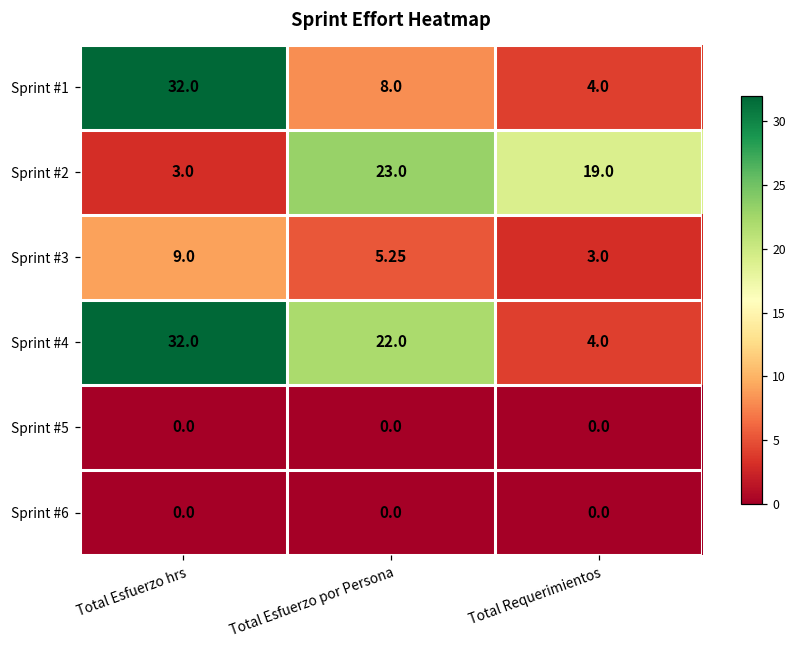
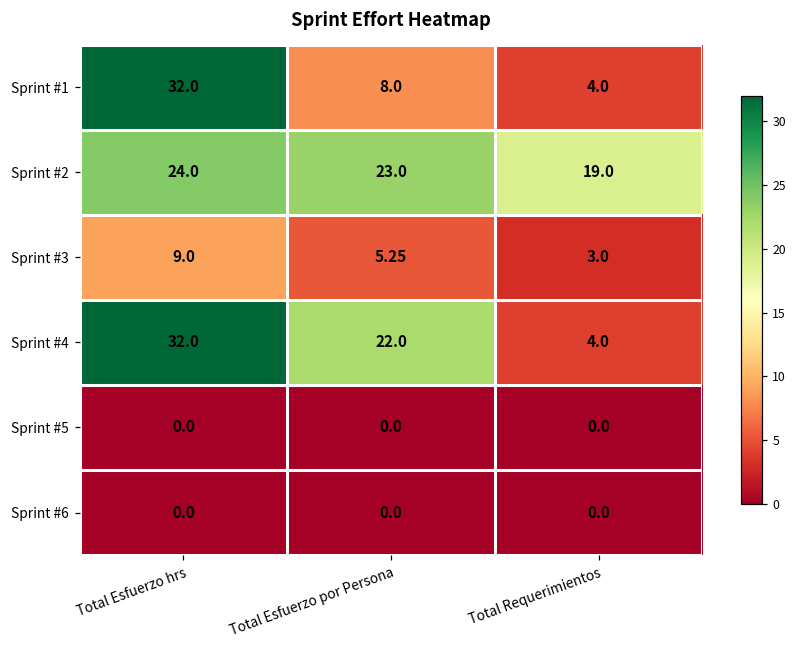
Sprint #2, Total Esfuerzo hrs: 3.0 -> 24.0
